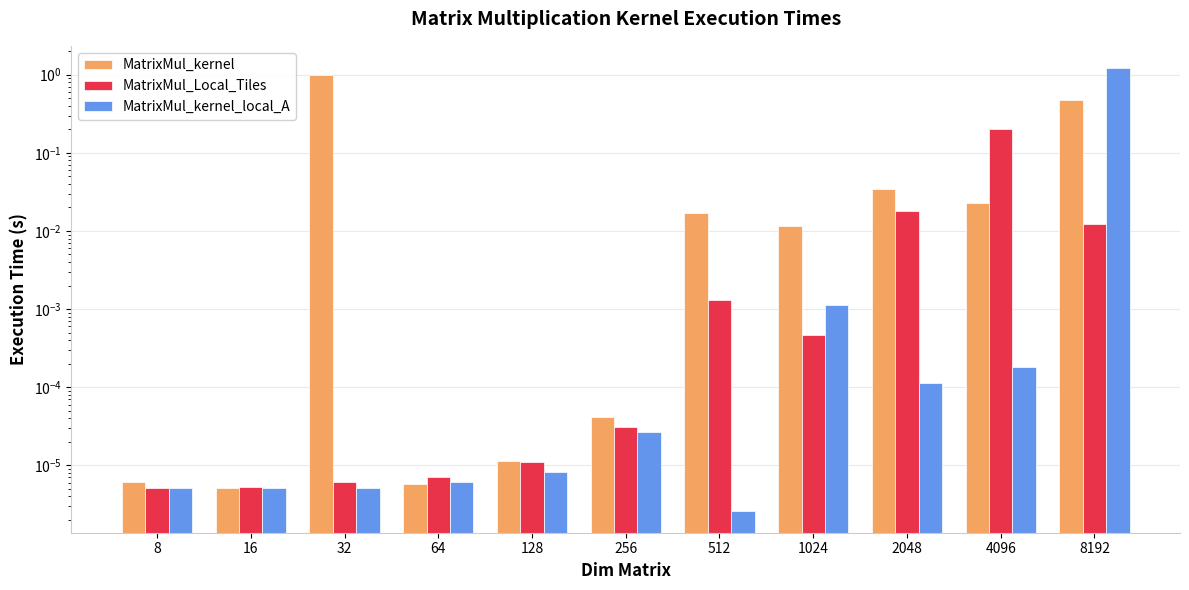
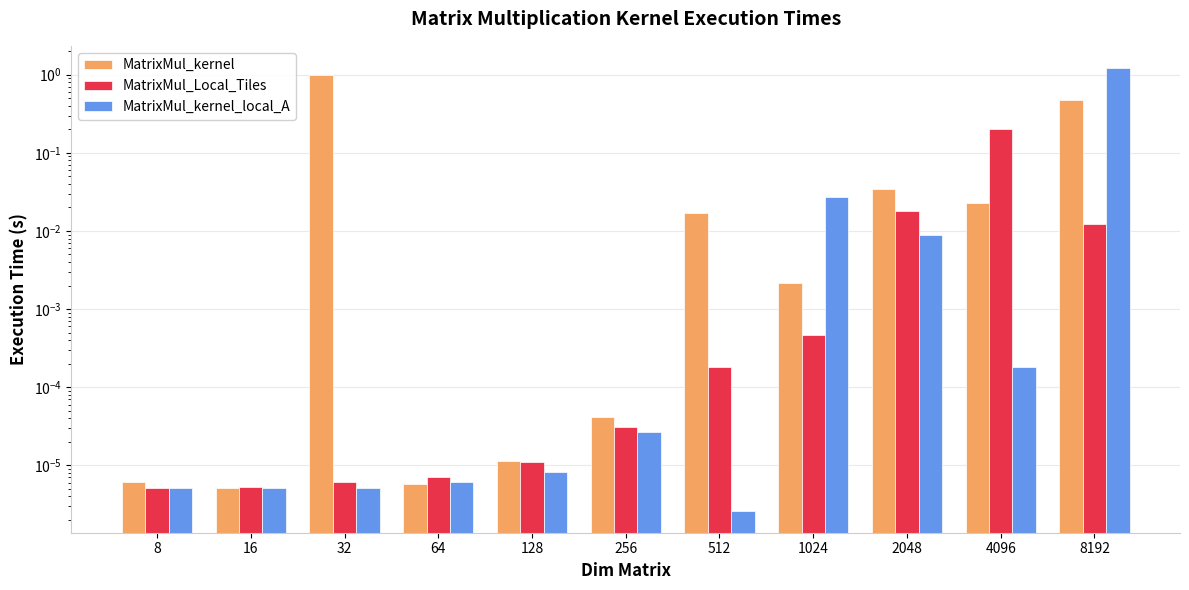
MatrixMul_Local_Tiles, 512: 0.0013 -> 0.00018
MatrixMul_kernel, 1024: 0.012 -> 0.0022
MatrixMul_kernel_local_A, 1024: 0.0011 -> 0.027
MatrixMul_kernel_local_A, 2048: 0.00011 -> 0.009
